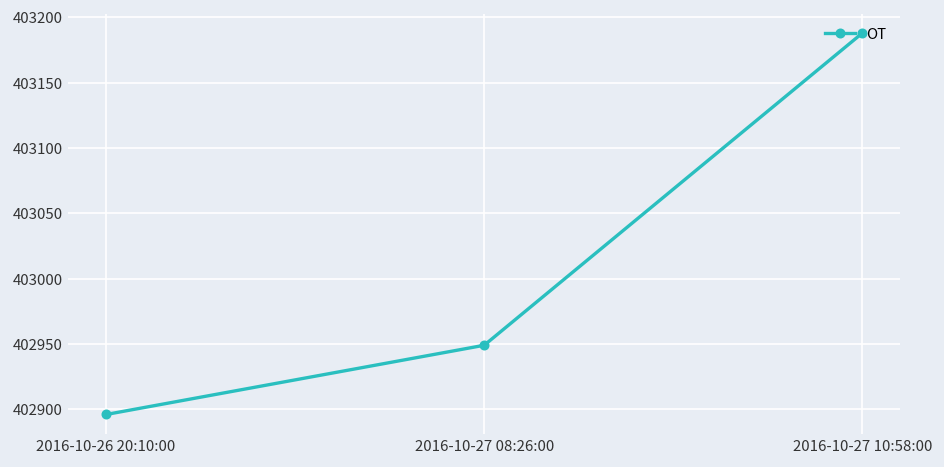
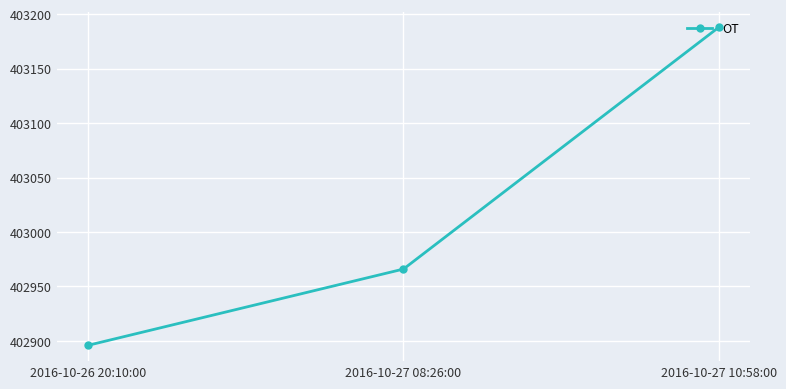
2016-10-27 08:26:00: 402949 -> 402966
